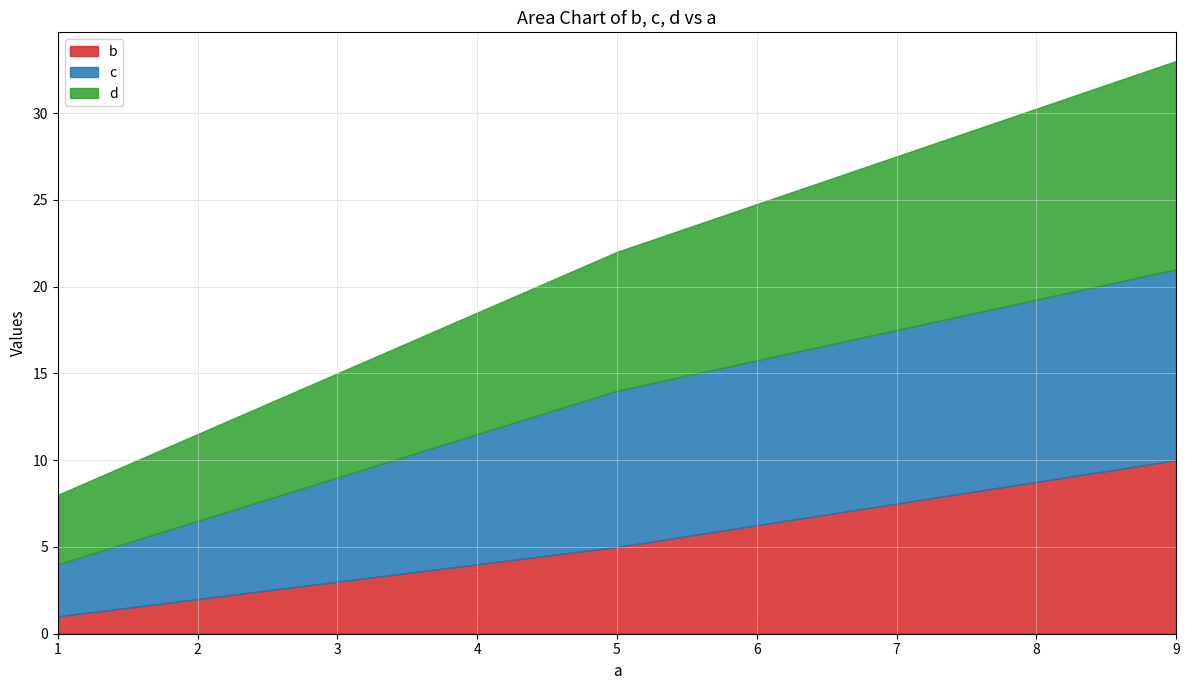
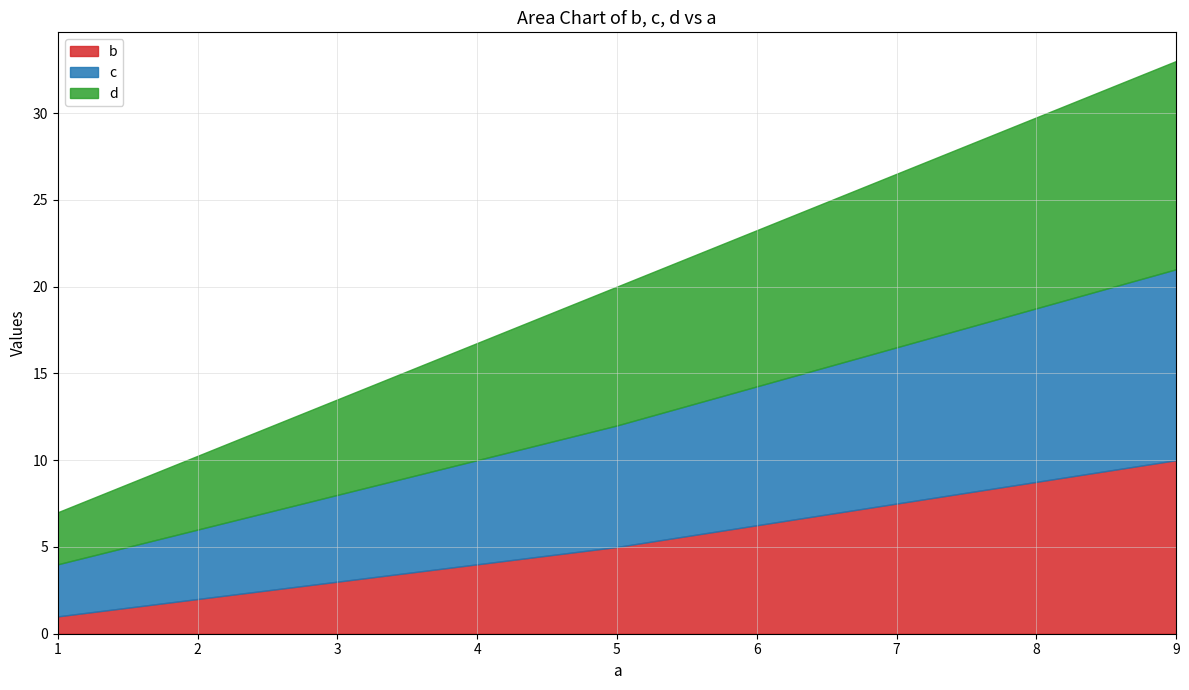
d, 1: 4 -> 3
c, 5: 9 -> 7
